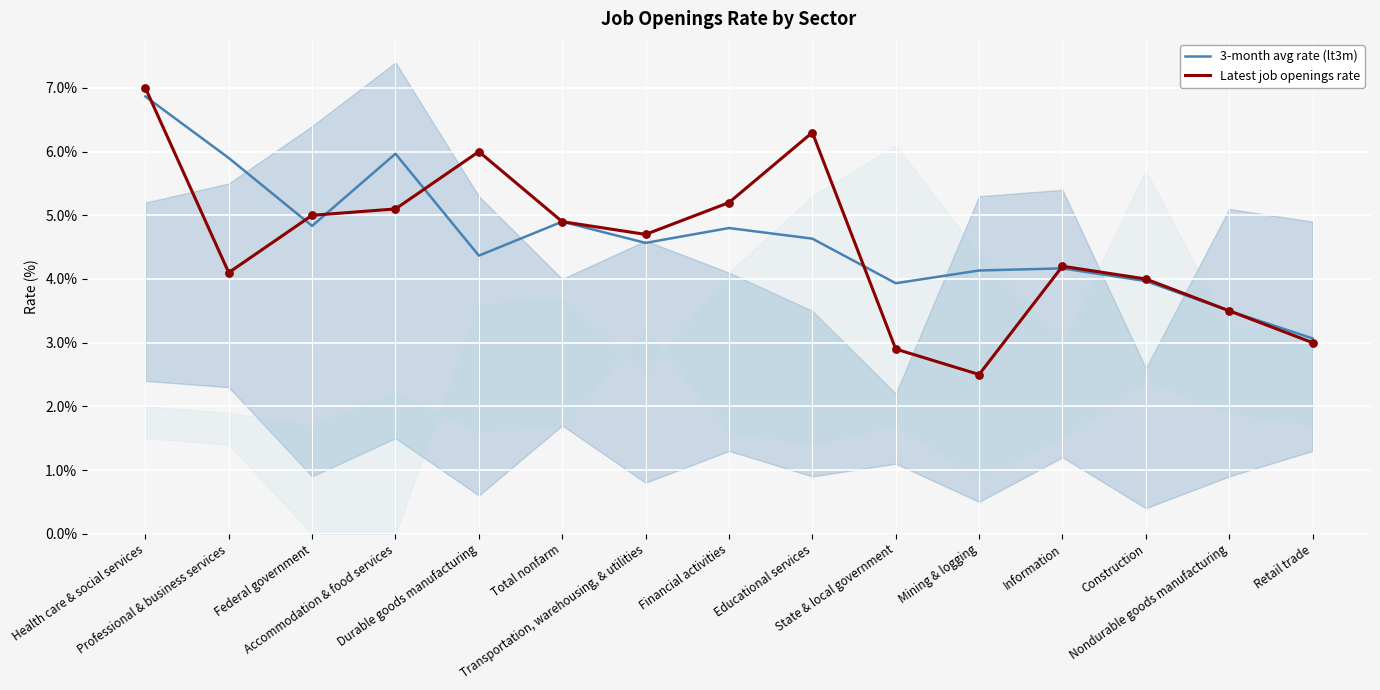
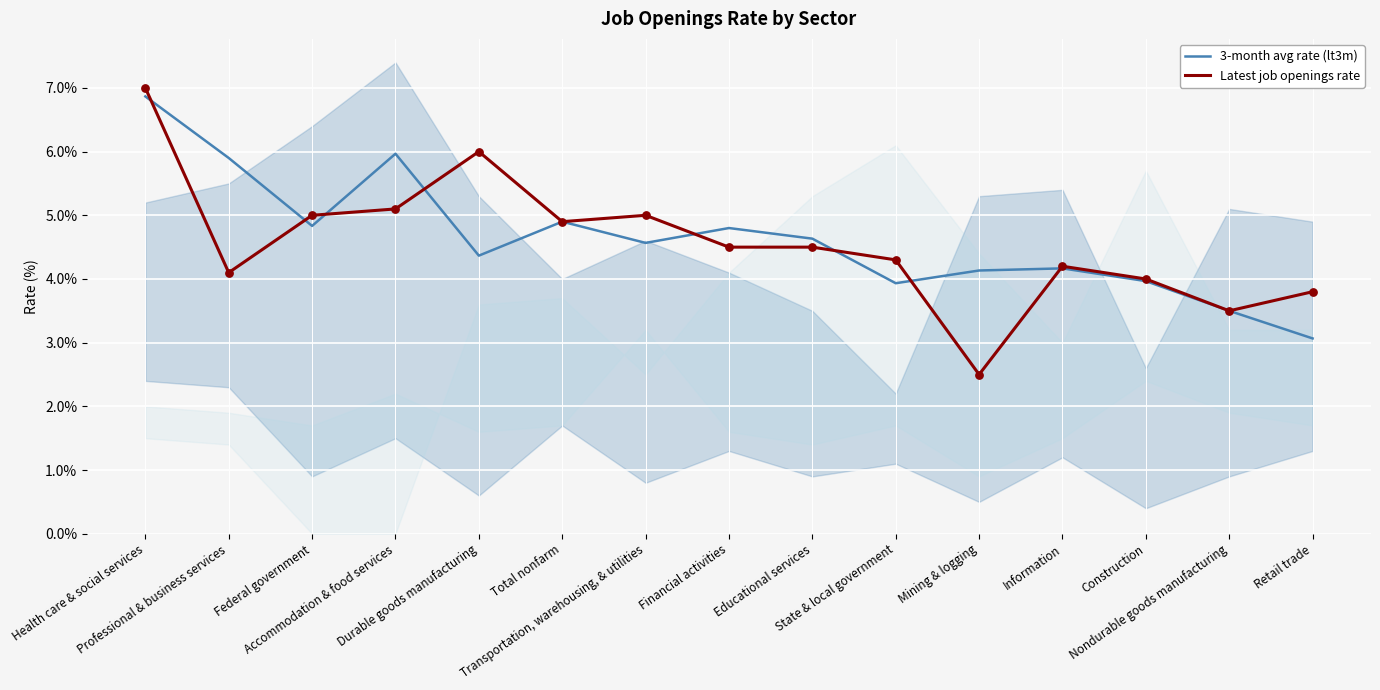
Latest job openings rate, Transportation, warehousing, & utilities: 4.7% -> 5.0%
Latest job openings rate, Financial activities: 5.2% -> 4.5%
Latest job openings rate, Educational services: 6.3% -> 4.5%
Latest job openings rate, State & local government: 2.9% -> 4.3%
Latest job openings rate, Retail trade: 3.0% -> 3.8%
